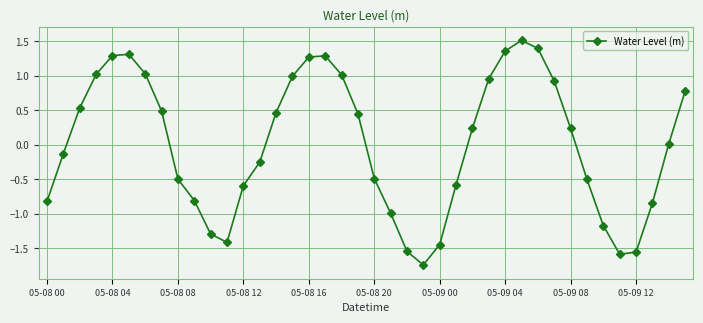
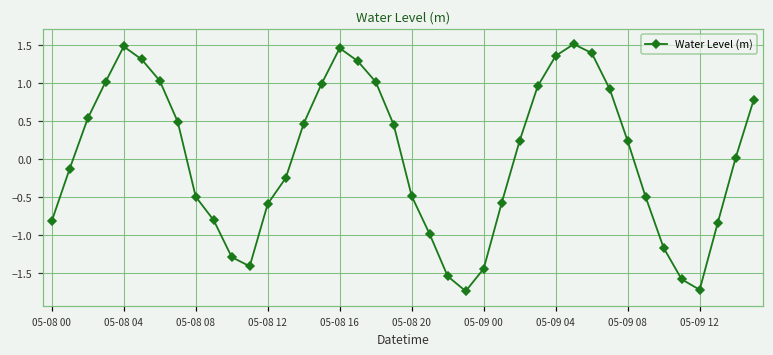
05-08 04: 1.3 -> 1.5
05-08 16: 1.3 -> 1.5
05-09 12: -1.6 -> -1.7
